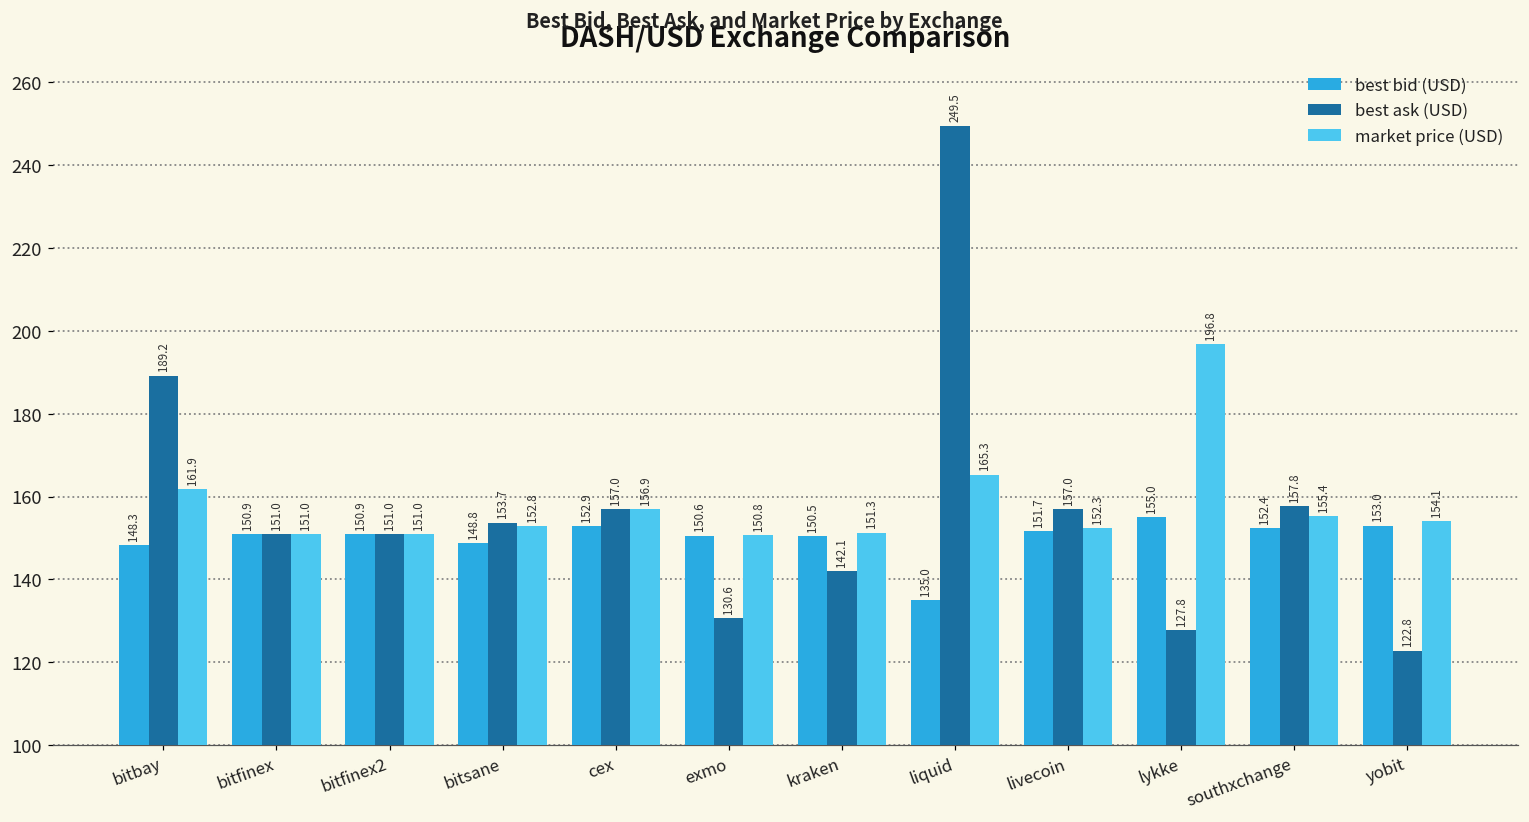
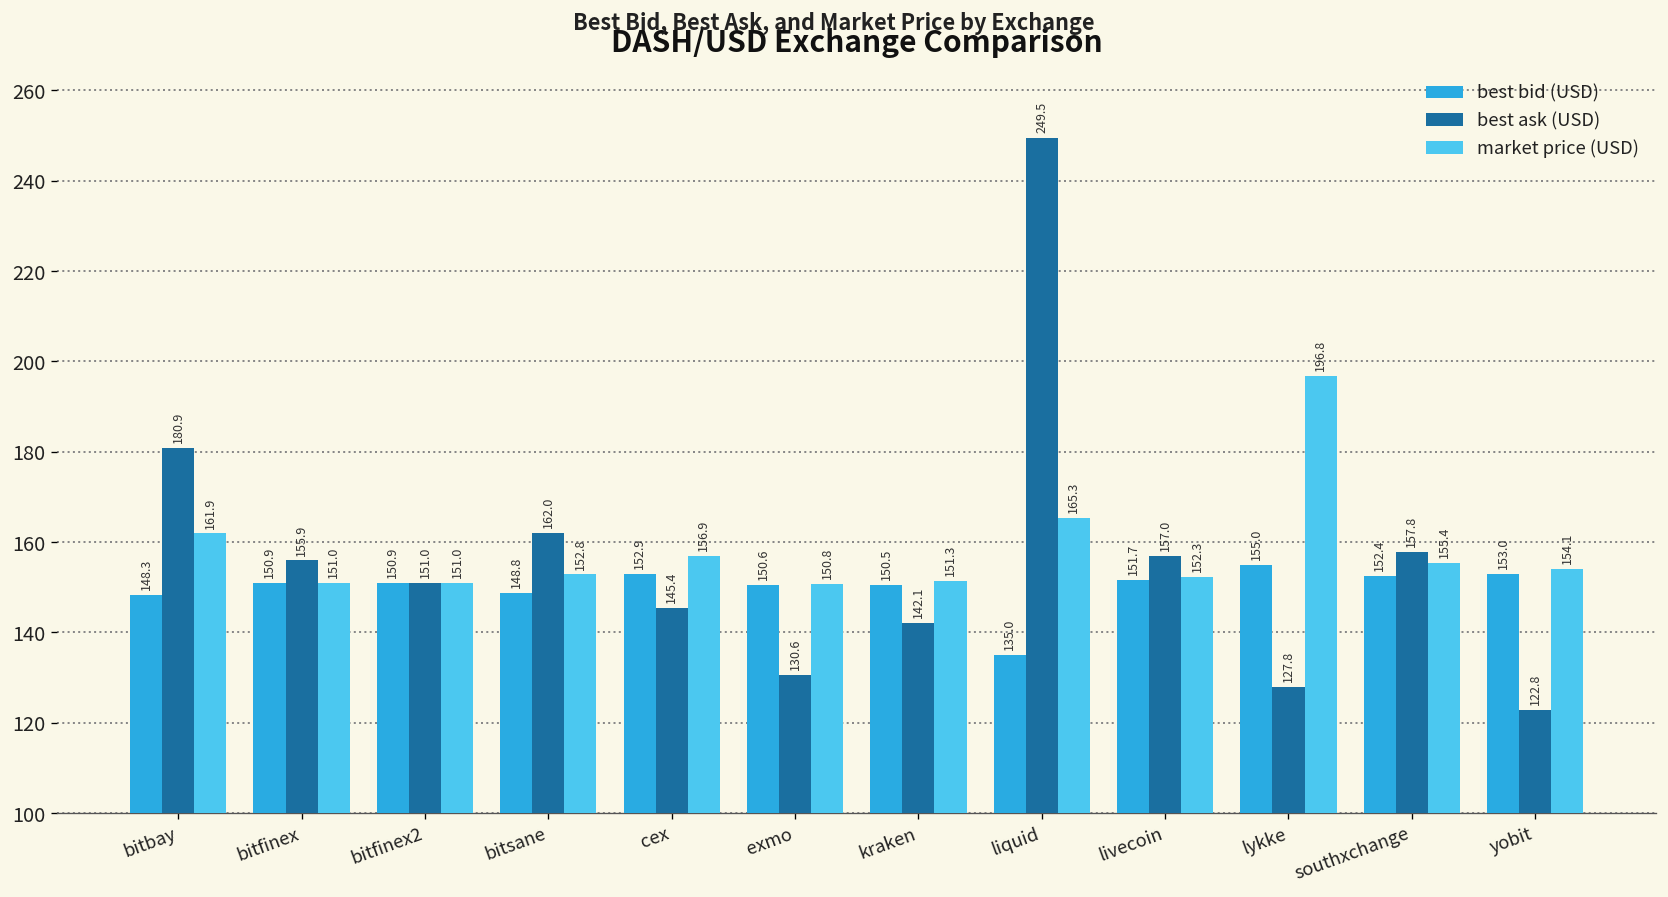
best ask (USD), bitbay: 189.2 -> 180.9
best ask (USD), bitfinex: 151.0 -> 155.9
best ask (USD), bitsane: 153.7 -> 162.0
best ask (USD), cex: 157.0 -> 145.4
